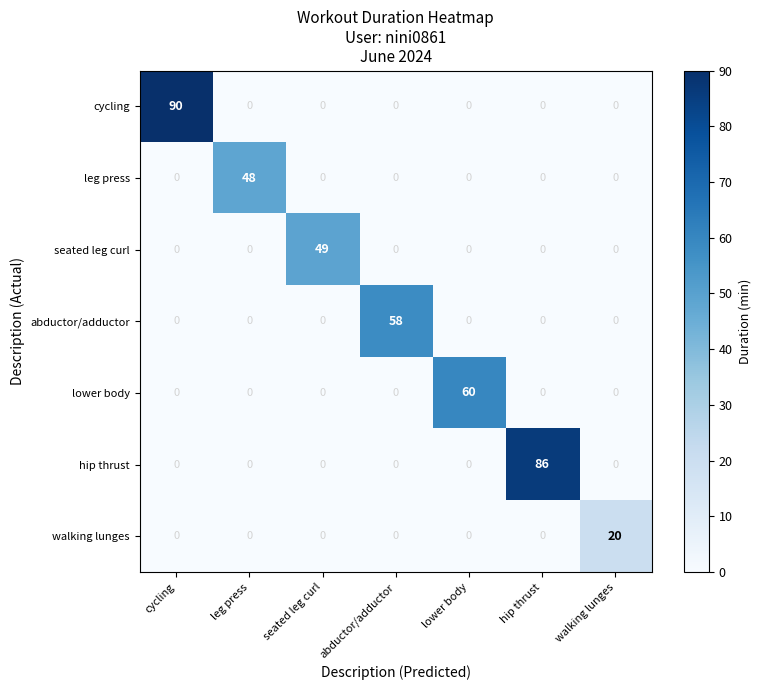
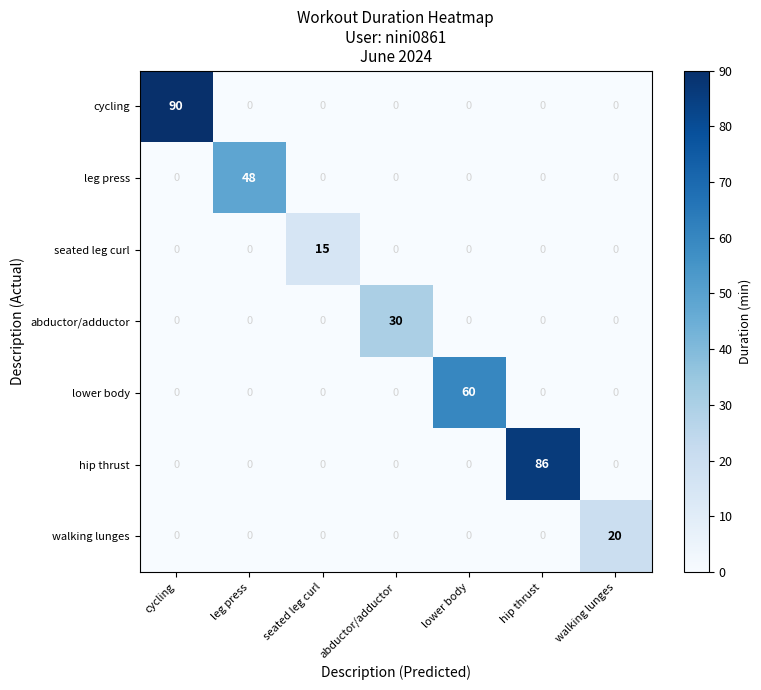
seated leg curl, seated leg curl: 49 -> 15
abductor/adductor, abductor/adductor: 58 -> 30
